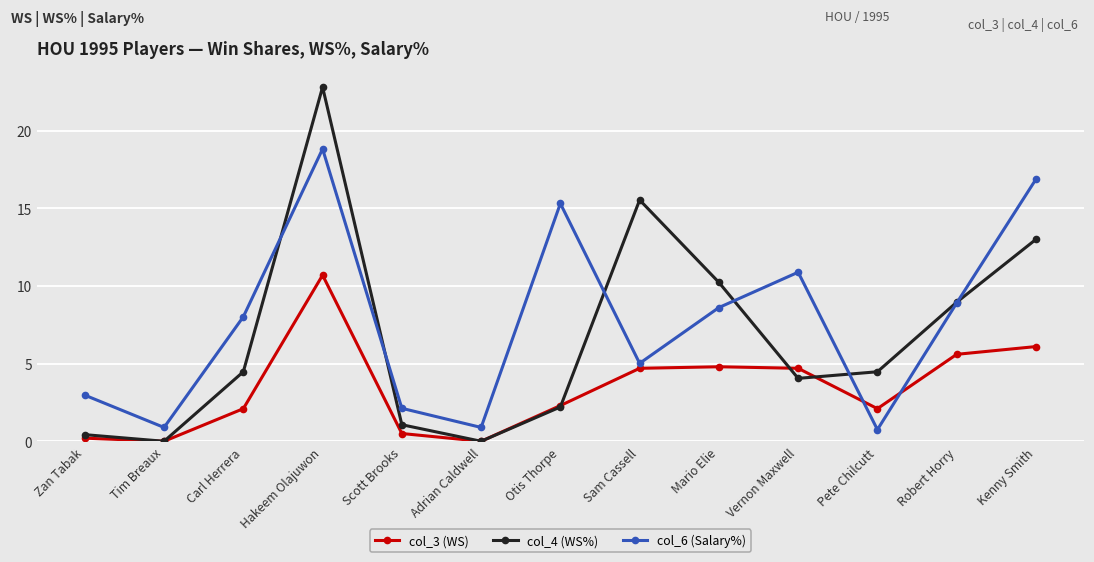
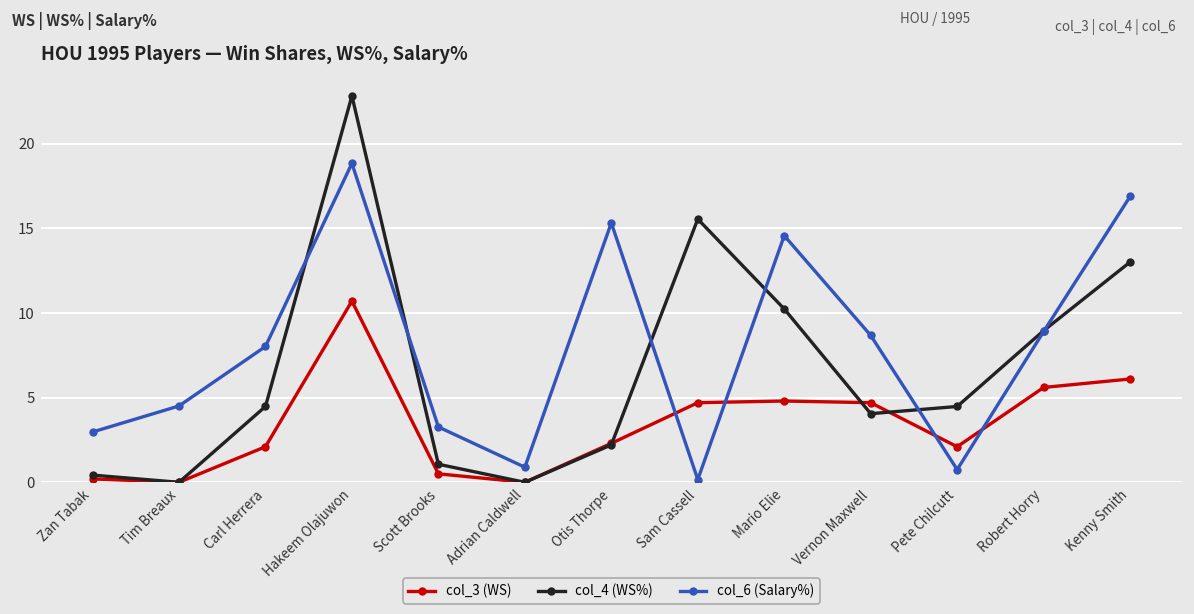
col_6 (Salary%), Tim Breaux: 0.9 -> 4.5
col_6 (Salary%), Scott Brooks: 2.1 -> 3.3
col_6 (Salary%), Sam Cassell: 5.0 -> 0.2
col_6 (Salary%), Mario Elie: 8.6 -> 14.6
col_6 (Salary%), Vernon Maxwell: 10.9 -> 8.7
